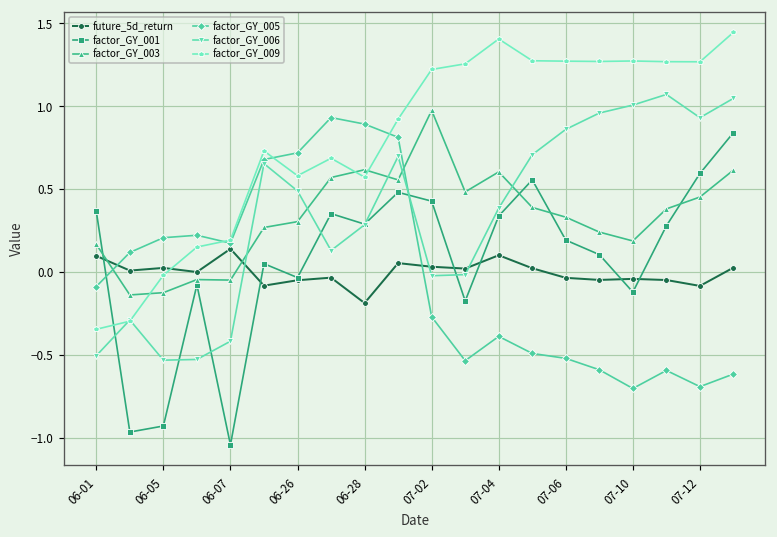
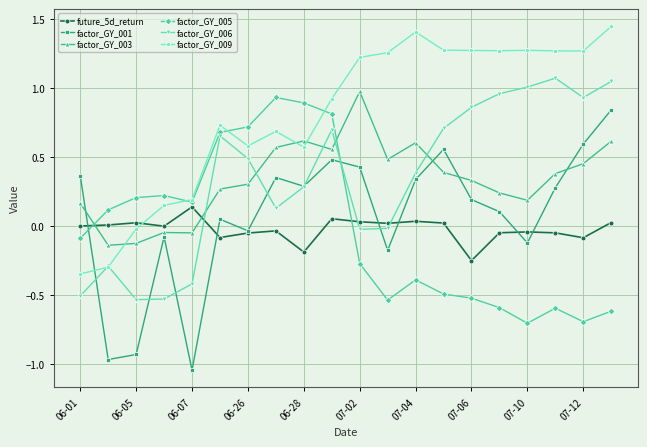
future_5d_return, 06-01: 0.10 -> 0.00
future_5d_return, 07-04: 0.10 -> 0.03
future_5d_return, 07-06: -0.04 -> -0.25
